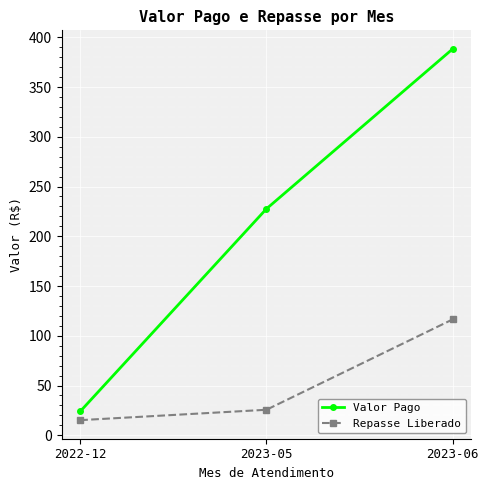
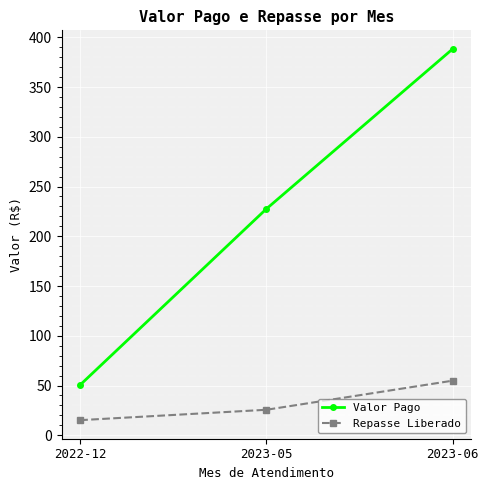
Valor Pago, 2022-12: 20 -> 50
Repasse Liberado, 2023-06: 120 -> 50
